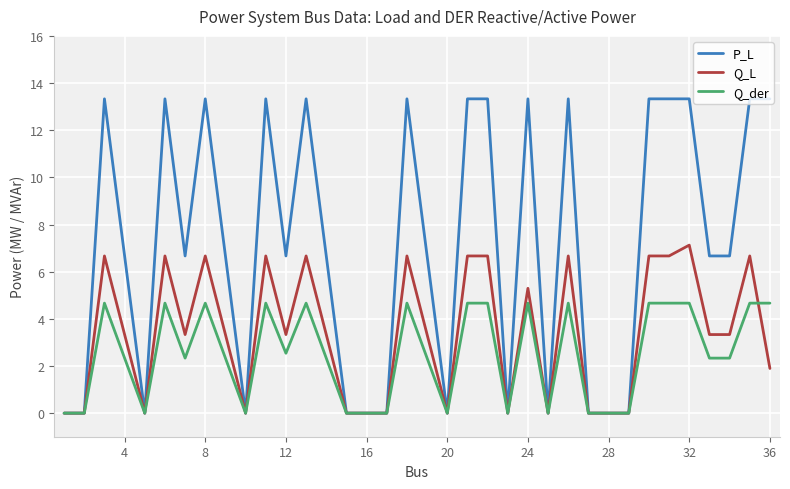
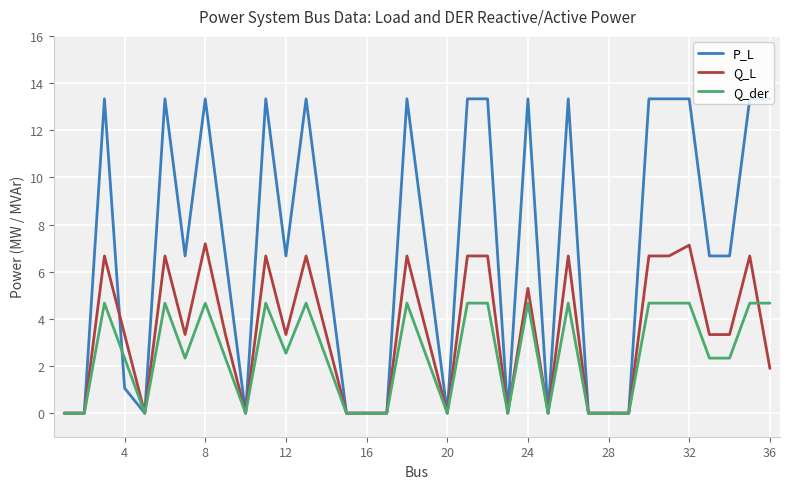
P_L, 4: 6.7 -> 1.1
Q_L, 8: 6.7 -> 7.2
